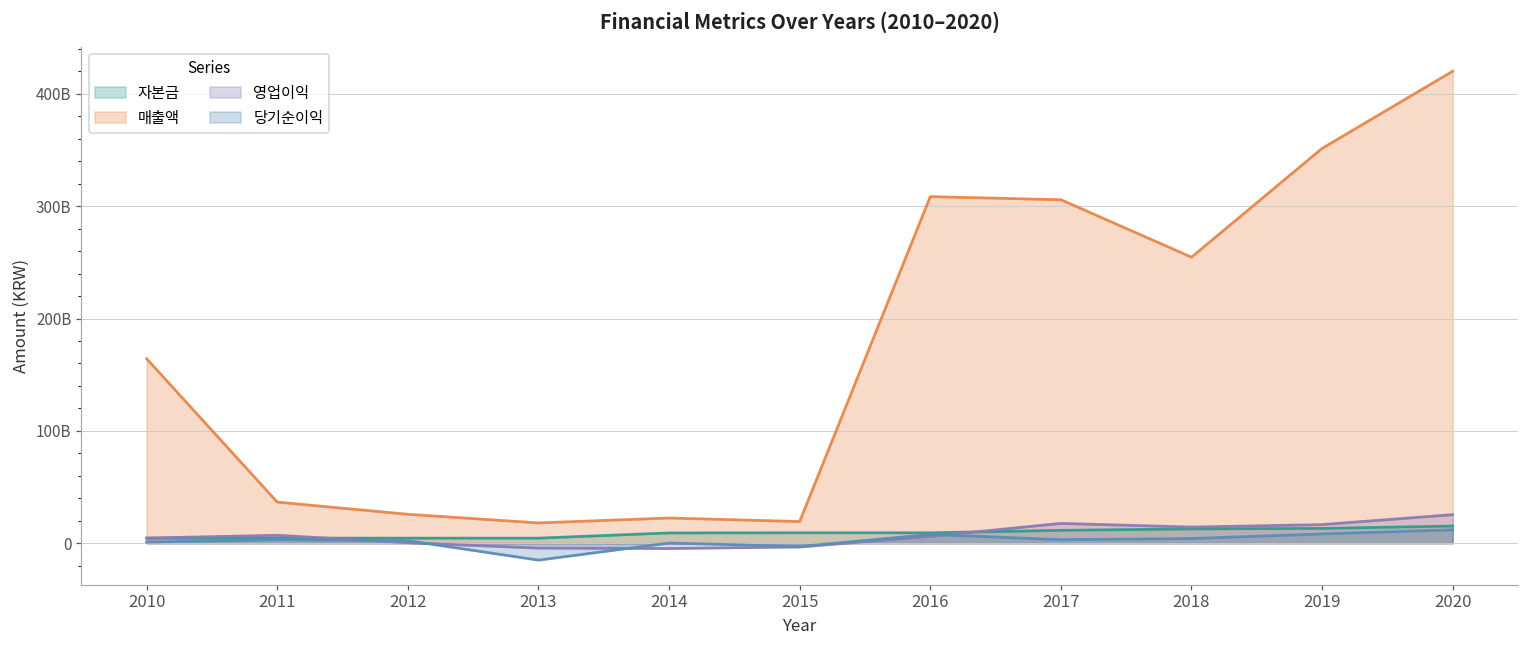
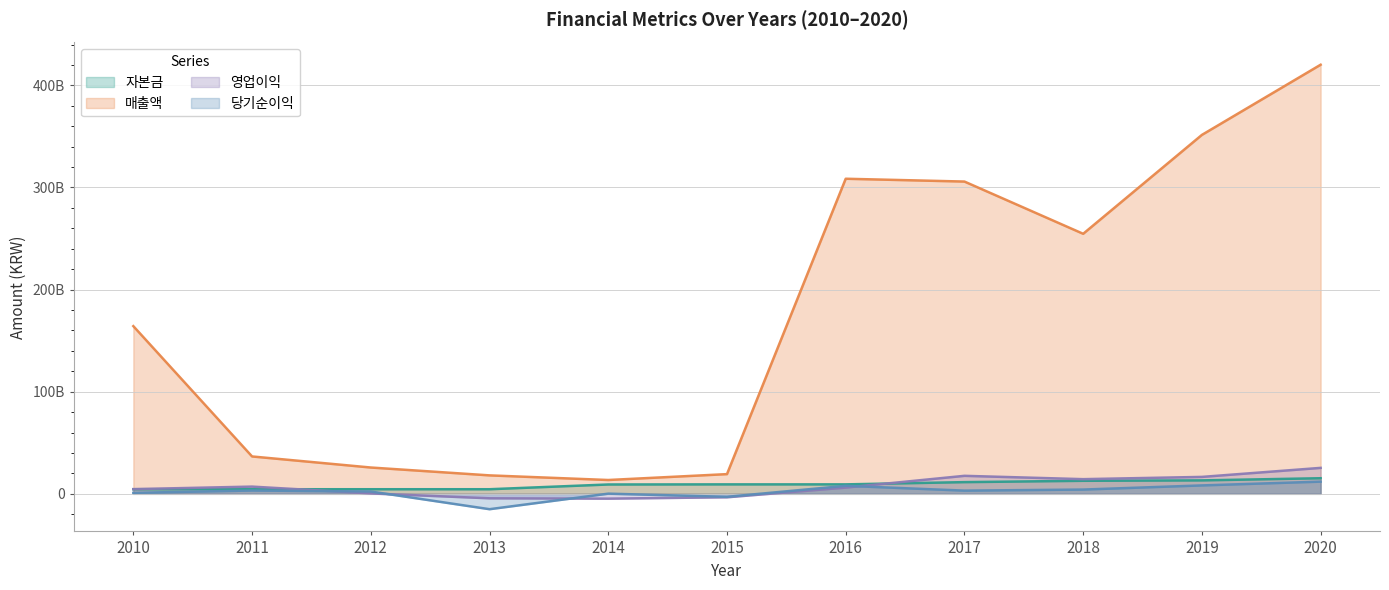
매출액, 2014: 22000000000 -> 14000000000
